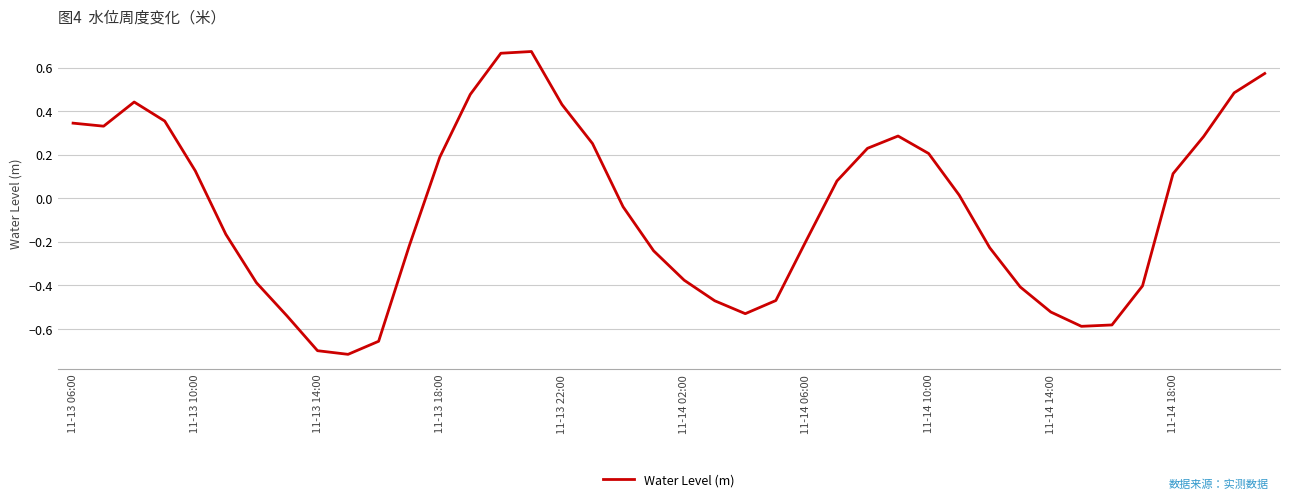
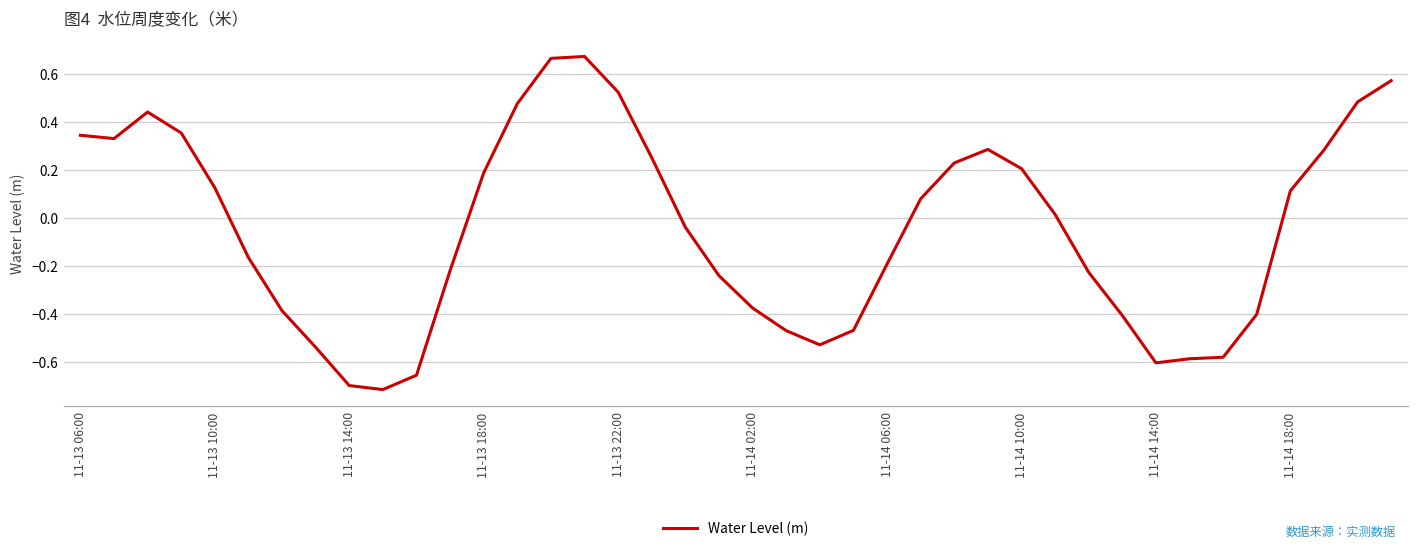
11-13 22:00: 0.43 -> 0.52
11-14 14:00: -0.52 -> -0.60
